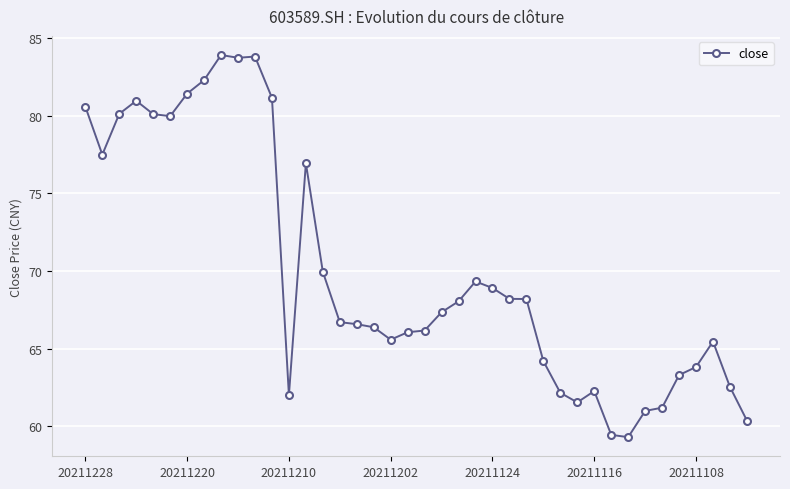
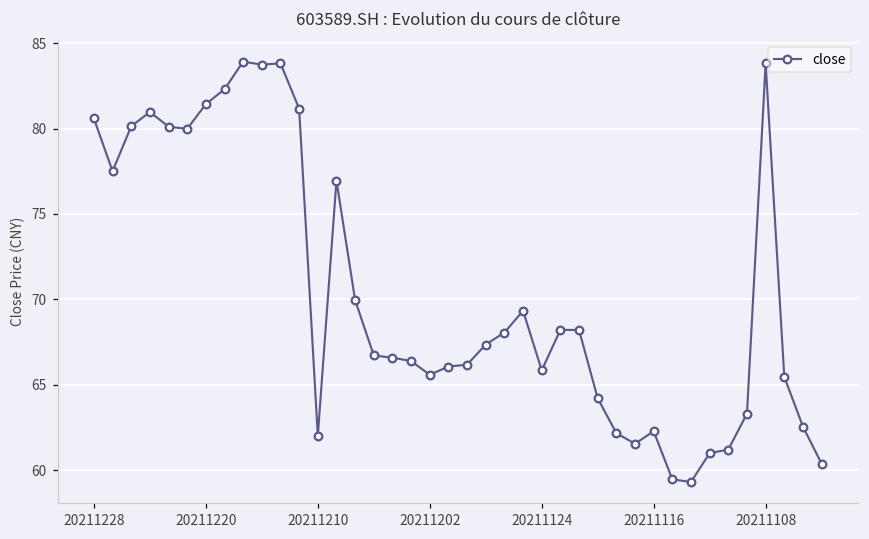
20211124: 68.9 -> 65.8
20211108: 63.8 -> 83.8
